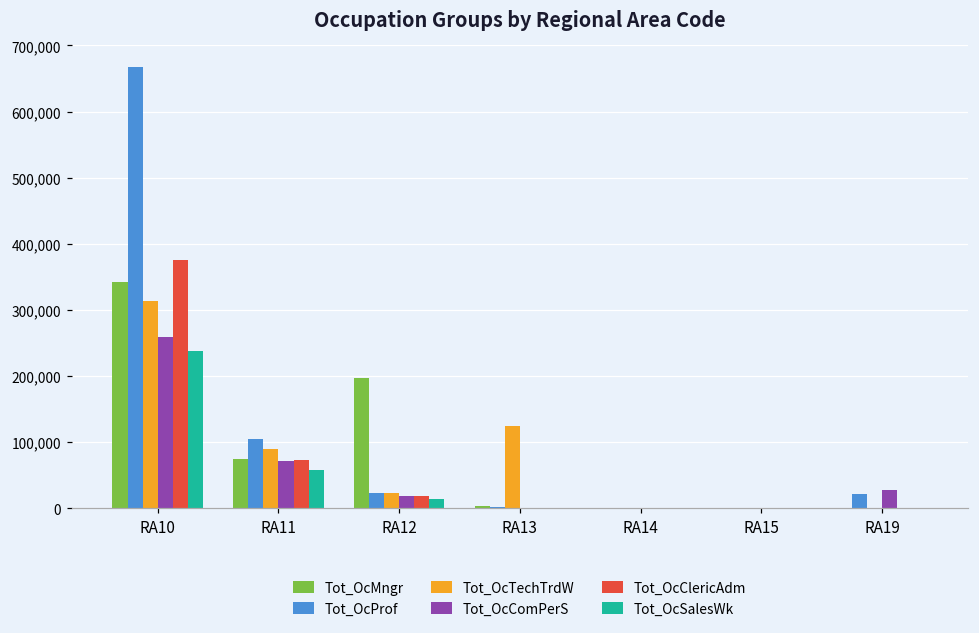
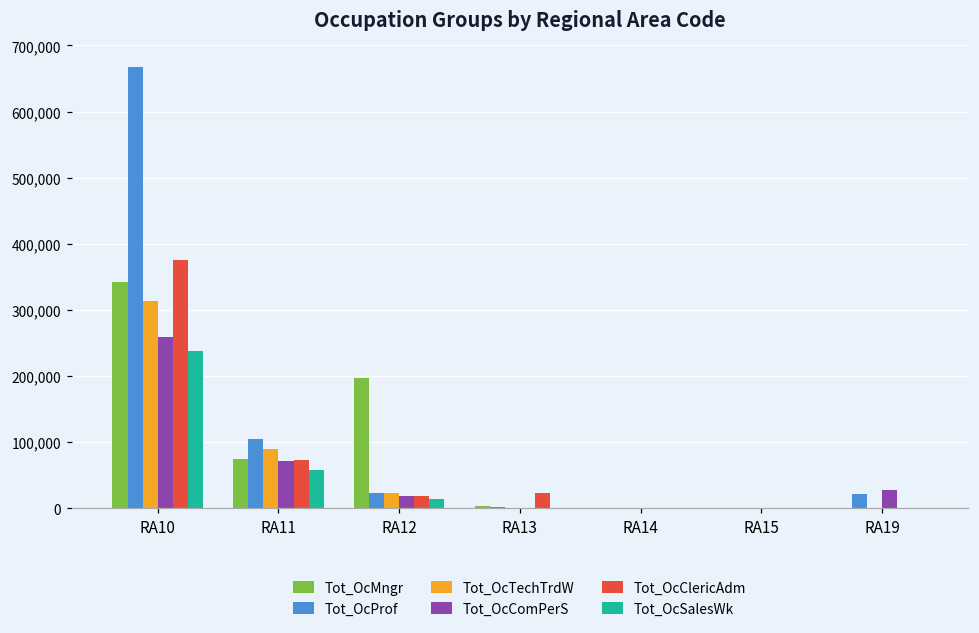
Tot_OcTechTrdW, RA13: 120,000 -> 0
Tot_OcClericAdm, RA13: 0 -> 20,000
